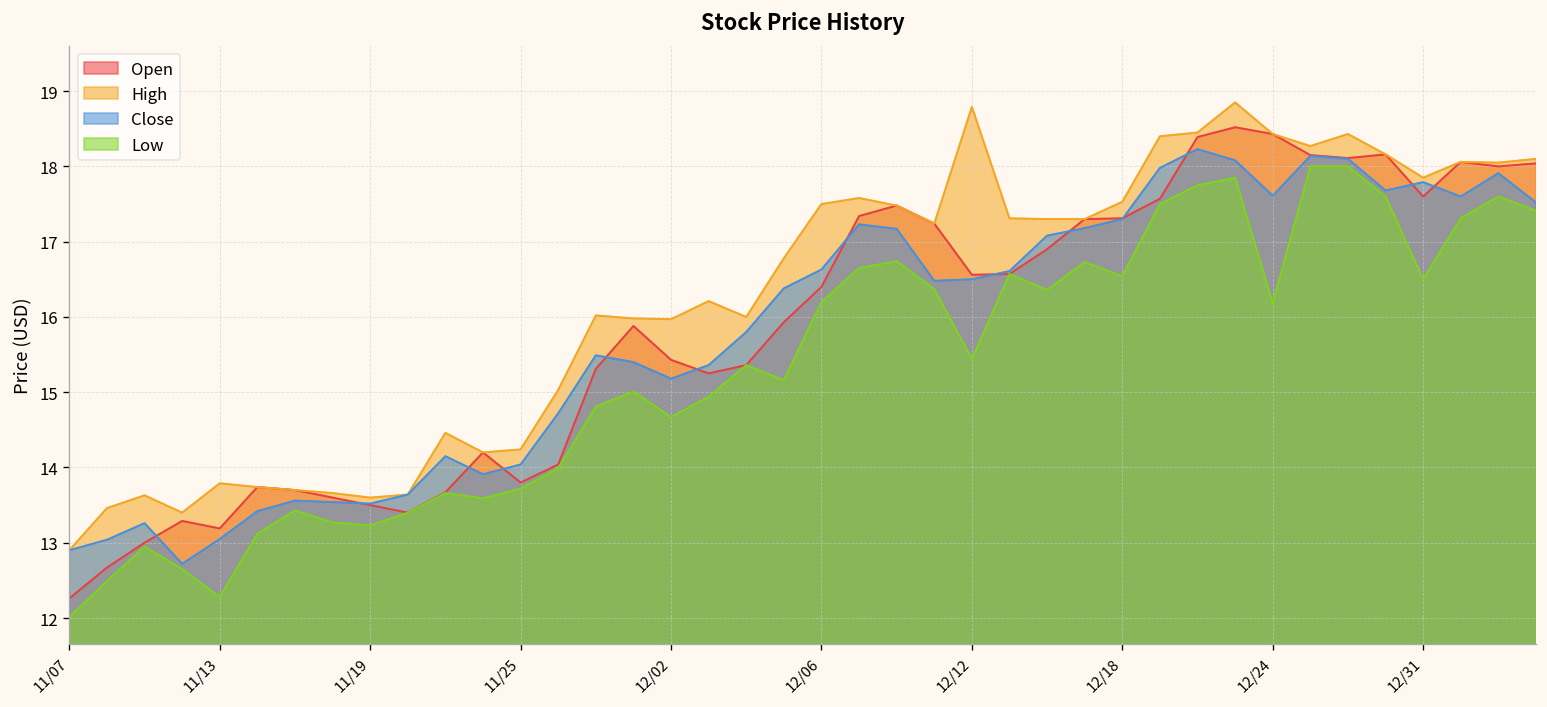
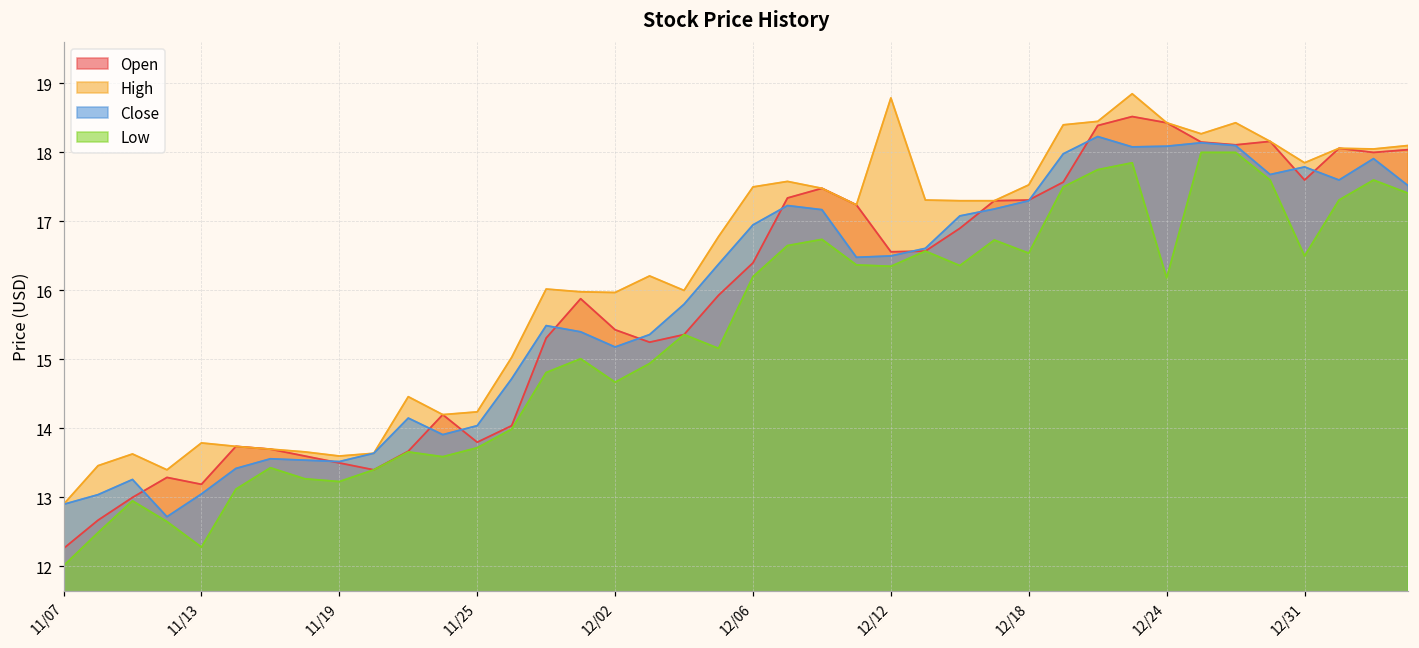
Close, 12/06: 16.6 -> 17.0
Low, 12/12: 15.4 -> 16.4
Close, 12/24: 17.6 -> 18.1
